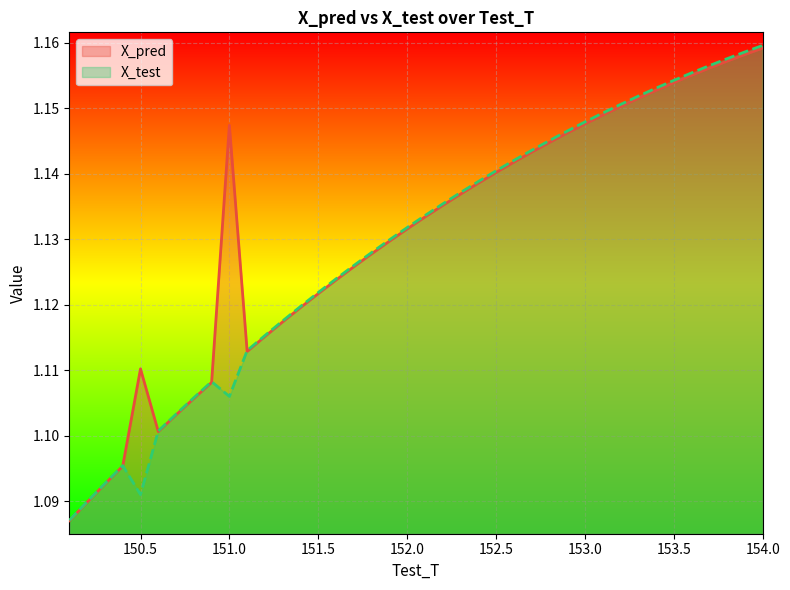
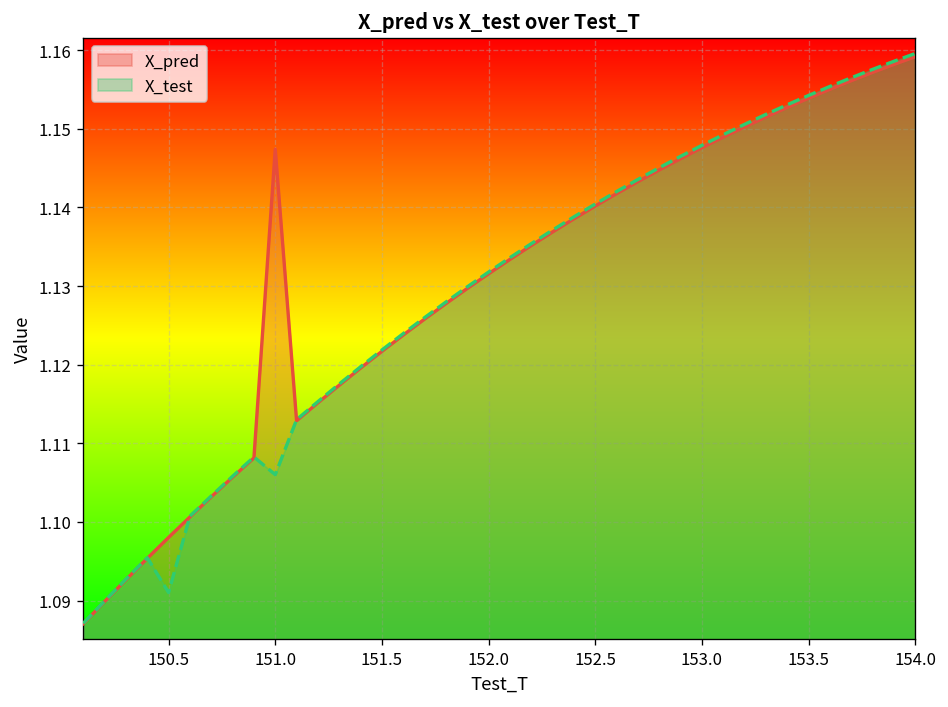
X_pred, 150.5: 1.110 -> 1.098
